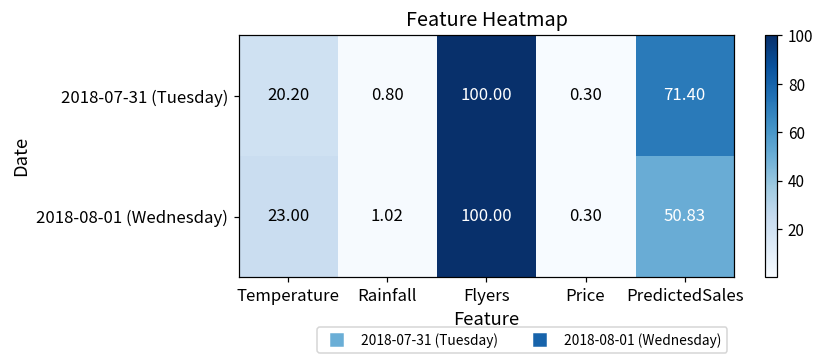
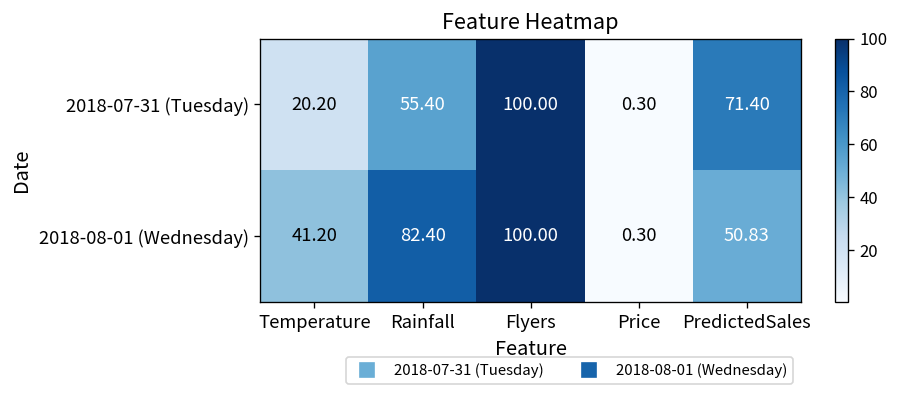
2018-07-31 (Tuesday), Rainfall: 0.80 -> 55.40
2018-08-01 (Wednesday), Temperature: 23.00 -> 41.20
2018-08-01 (Wednesday), Rainfall: 1.02 -> 82.40
